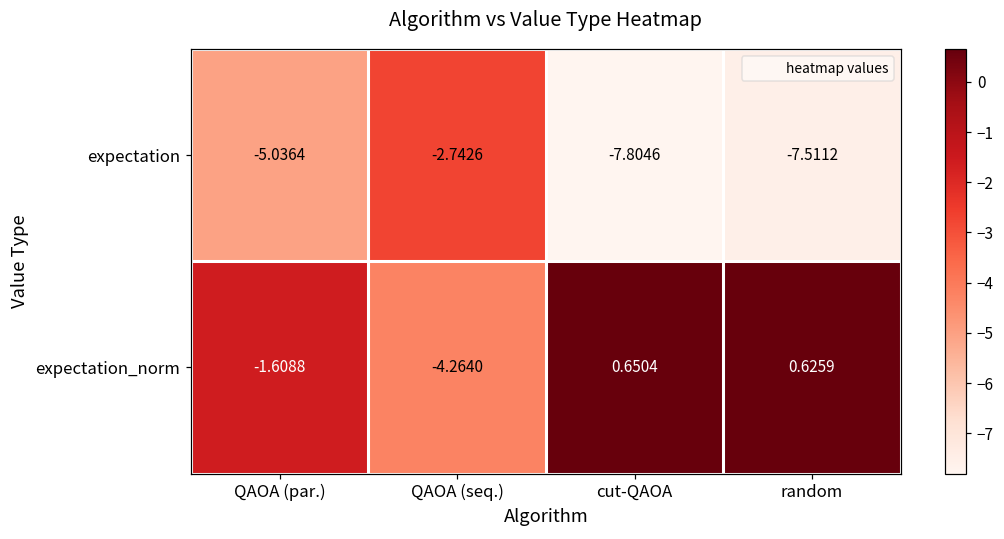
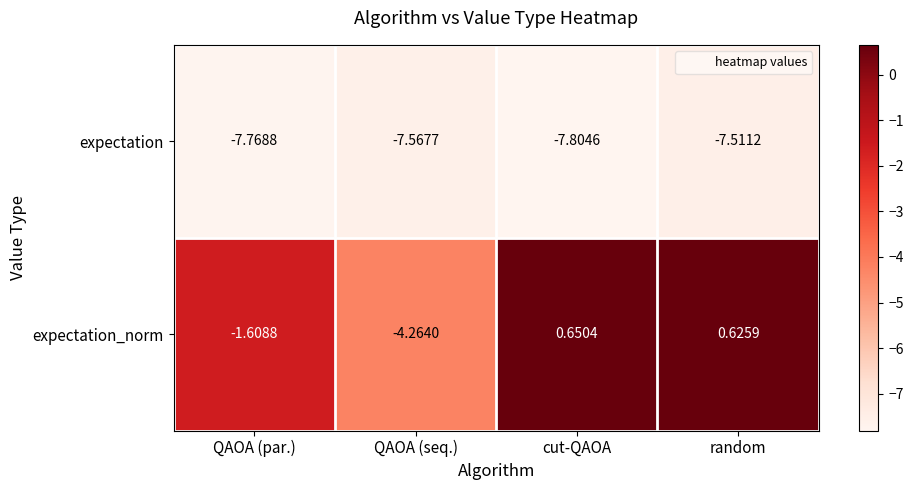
expectation, QAOA (par.): -5.0364 -> -7.7688
expectation, QAOA (seq.): -2.7426 -> -7.5677
